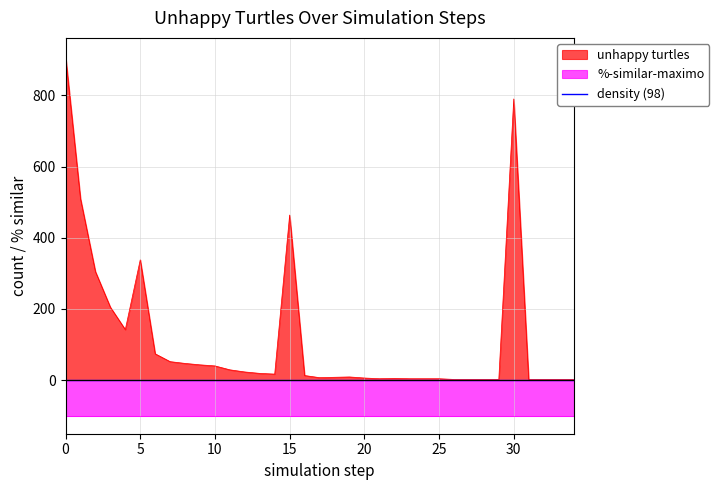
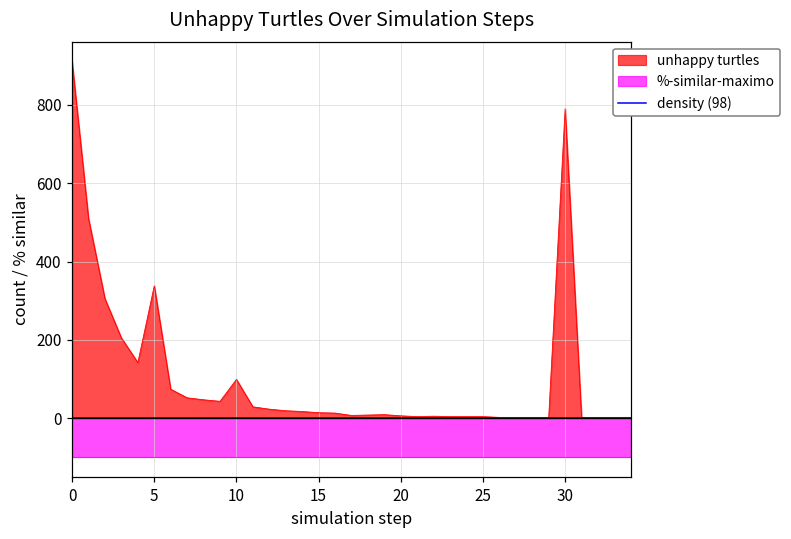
unhappy turtles, 10: 40 -> 100
unhappy turtles, 15: 460 -> 10
